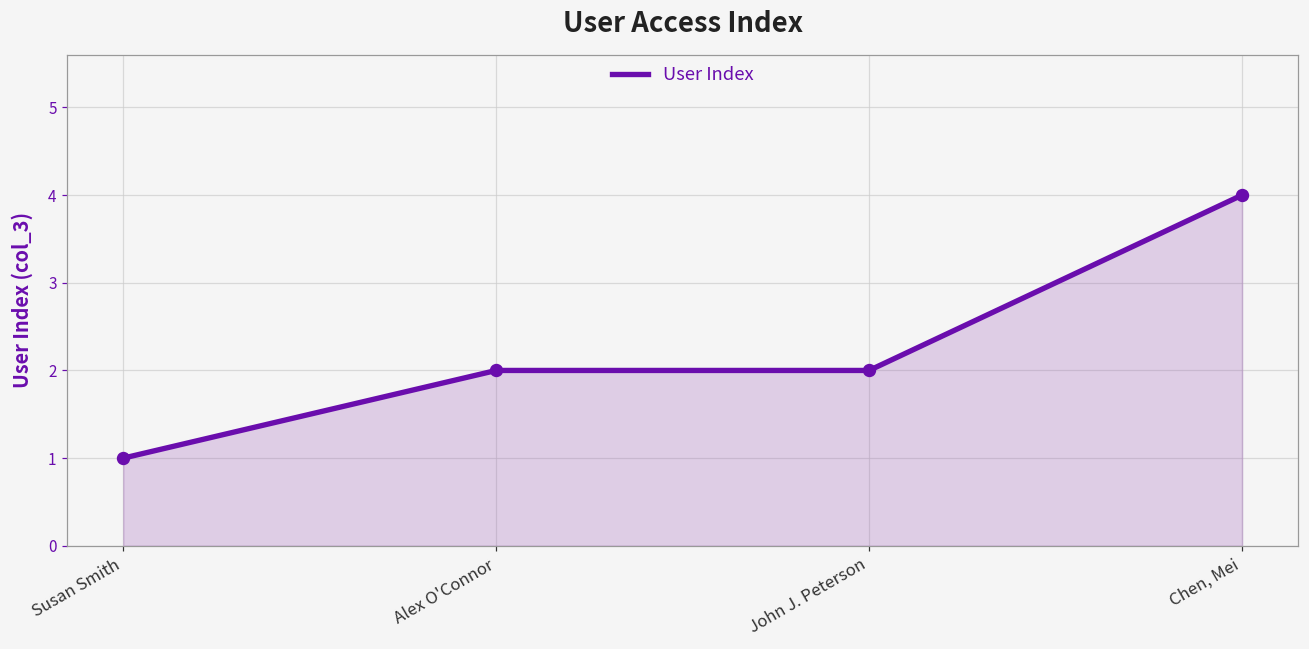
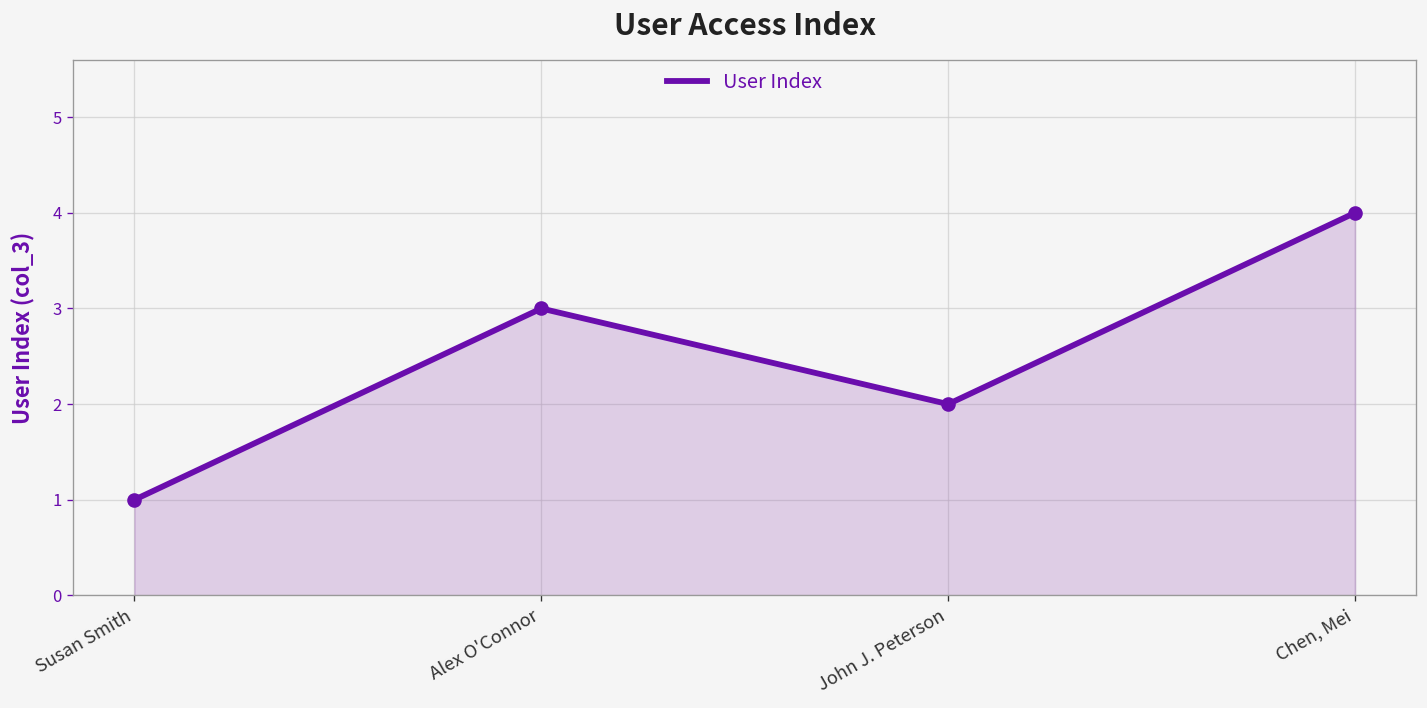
Alex O'Connor: 2 -> 3
